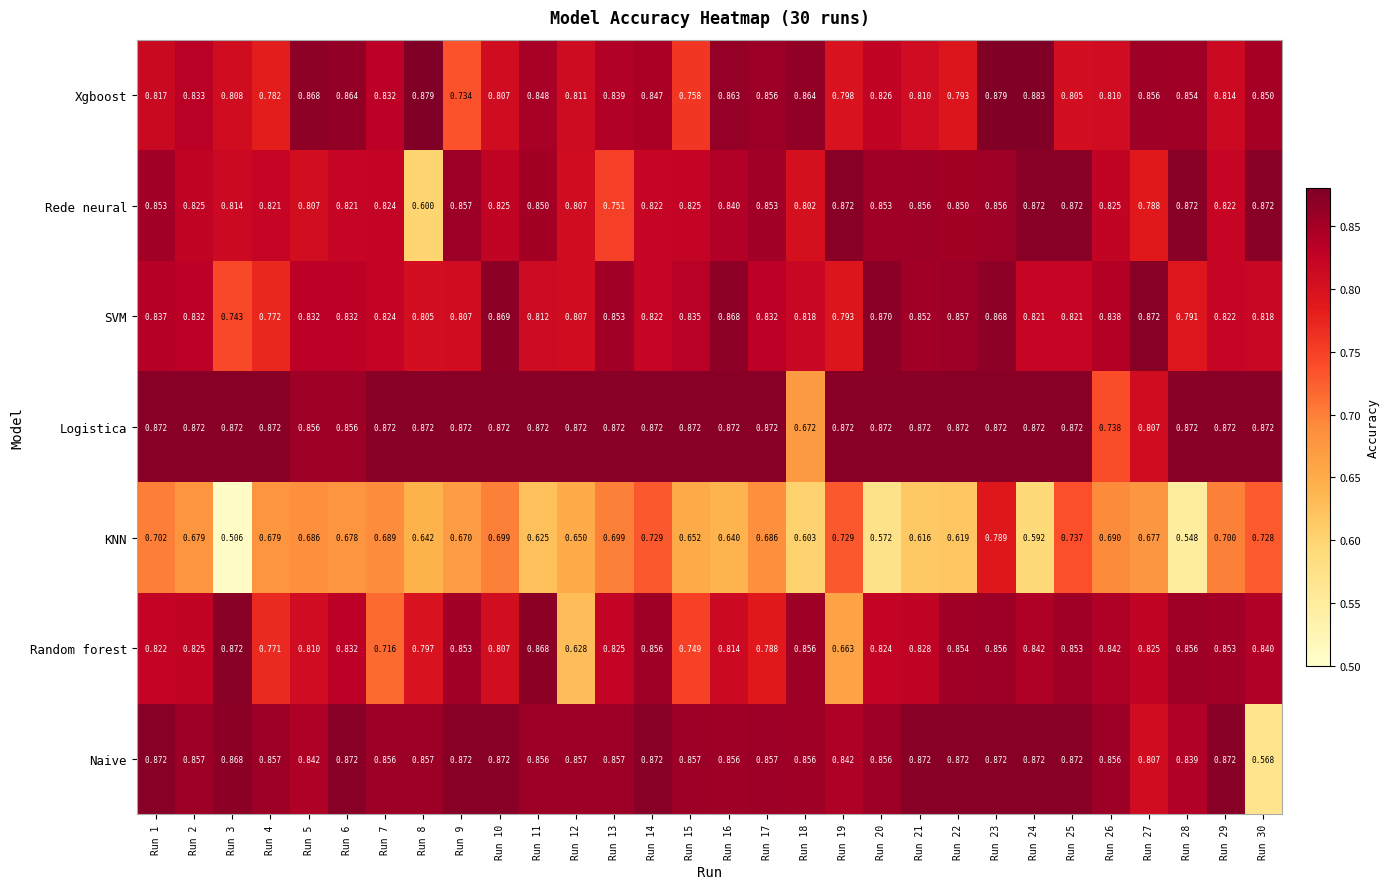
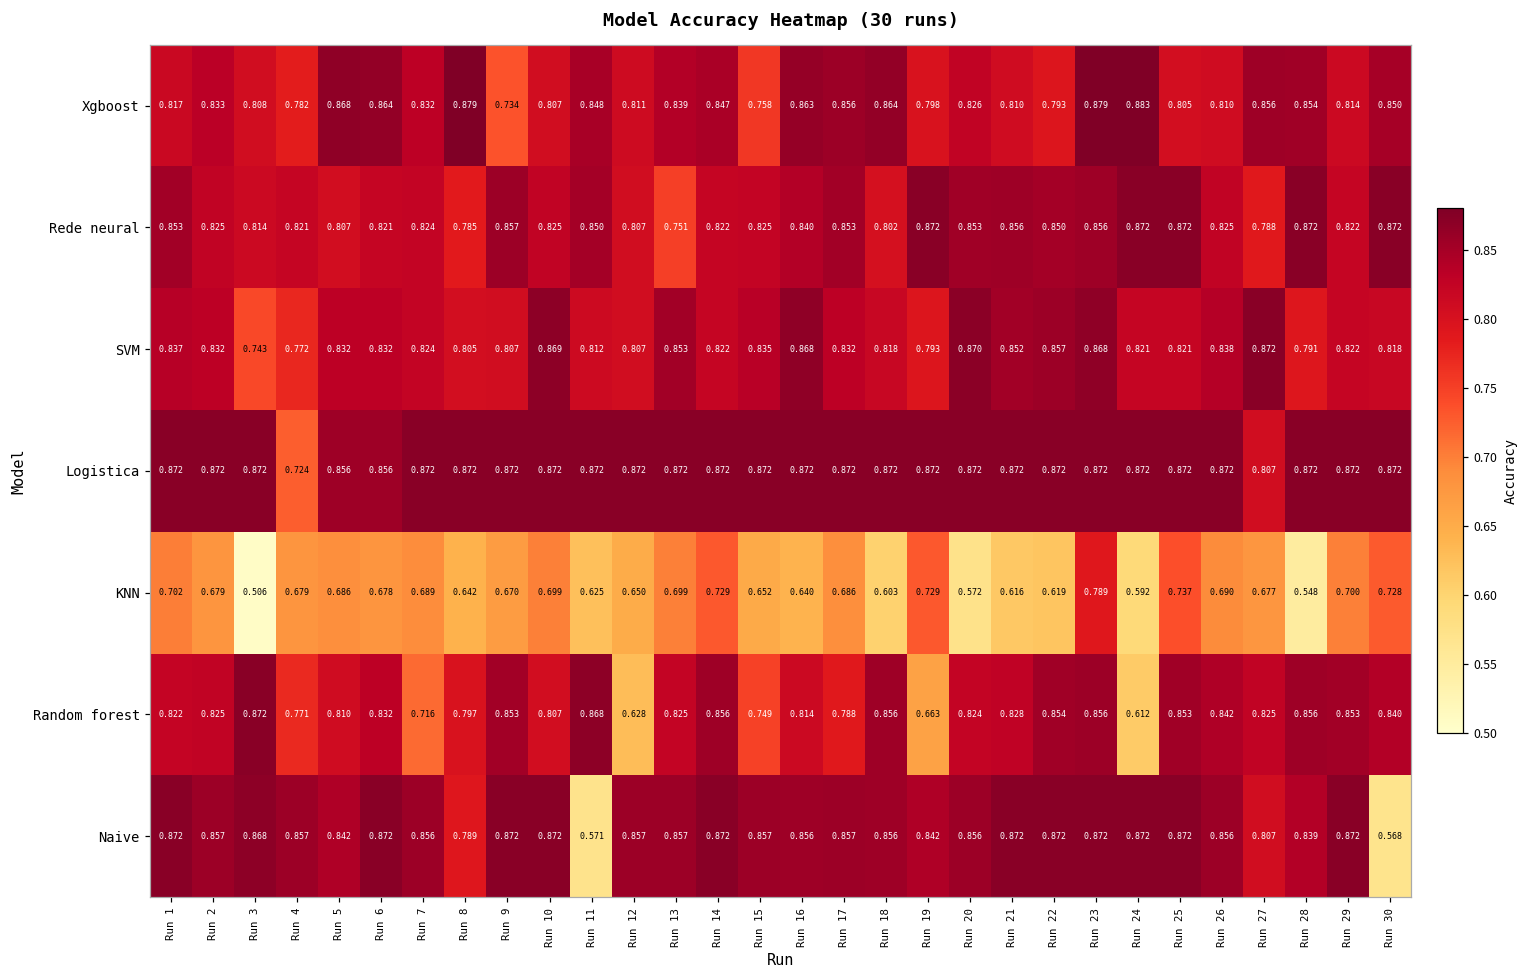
Rede neural, Run 8: 0.600 -> 0.785
Logistica, Run 4: 0.872 -> 0.724
Logistica, Run 18: 0.672 -> 0.872
Logistica, Run 26: 0.738 -> 0.872
Random forest, Run 24: 0.842 -> 0.612
Naive, Run 8: 0.857 -> 0.789
Naive, Run 11: 0.856 -> 0.571
